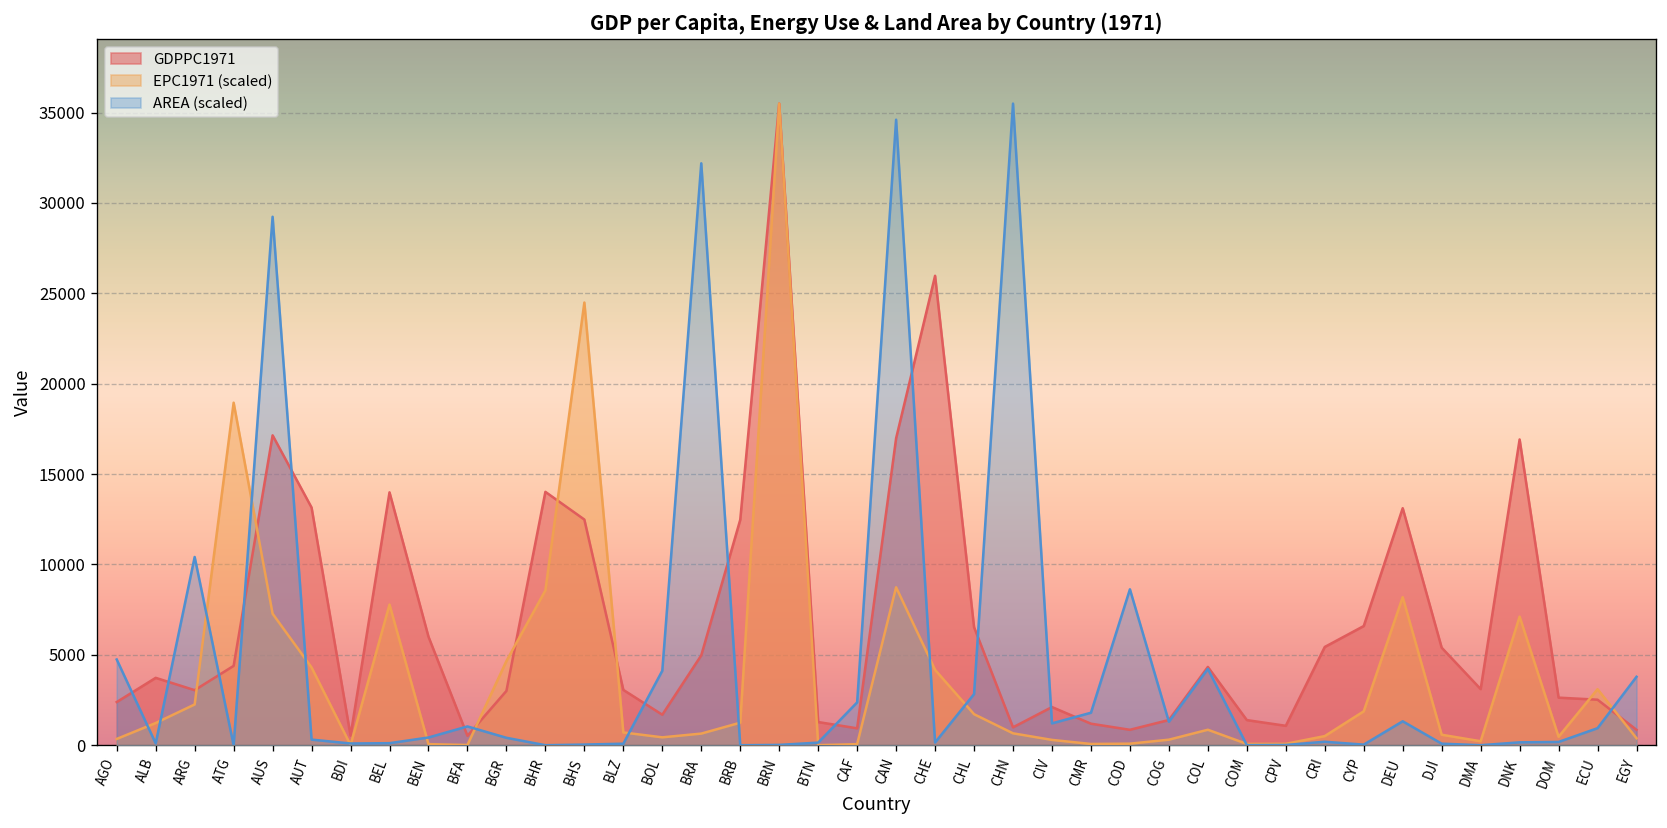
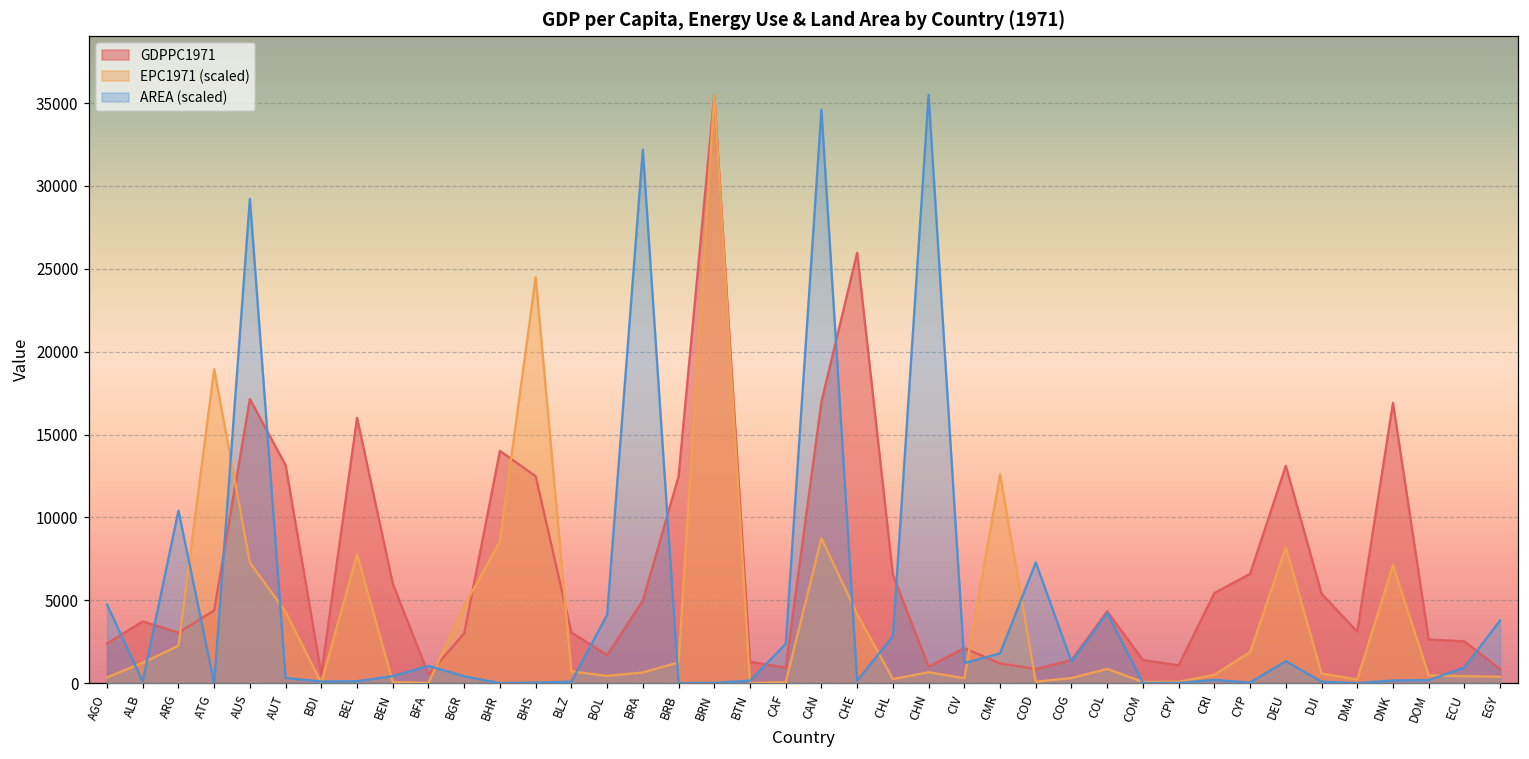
GDPPC1971, BEL: 14000 -> 16000
EPC1971 (scaled), CHL: 1700 -> 200
EPC1971 (scaled), CMR: 100 -> 12600
AREA (scaled), COD: 8600 -> 7300
EPC1971 (scaled), ECU: 3100 -> 400
